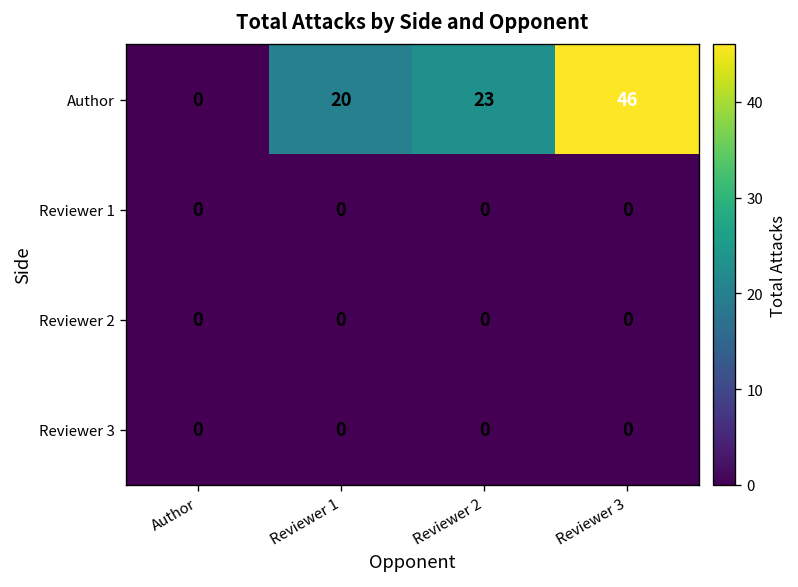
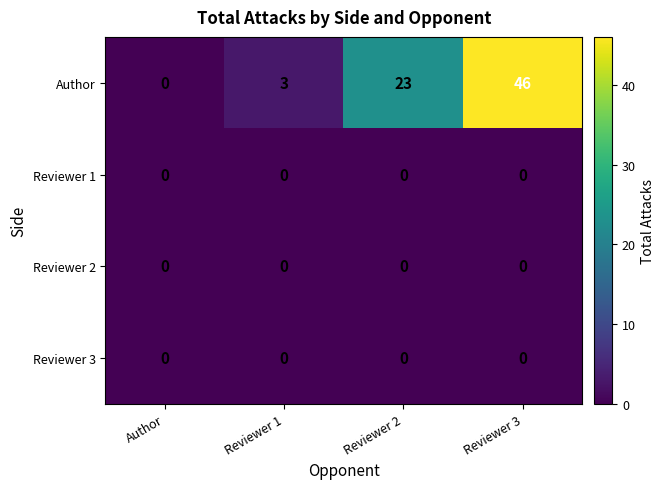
Author, Reviewer 1: 20 -> 3
